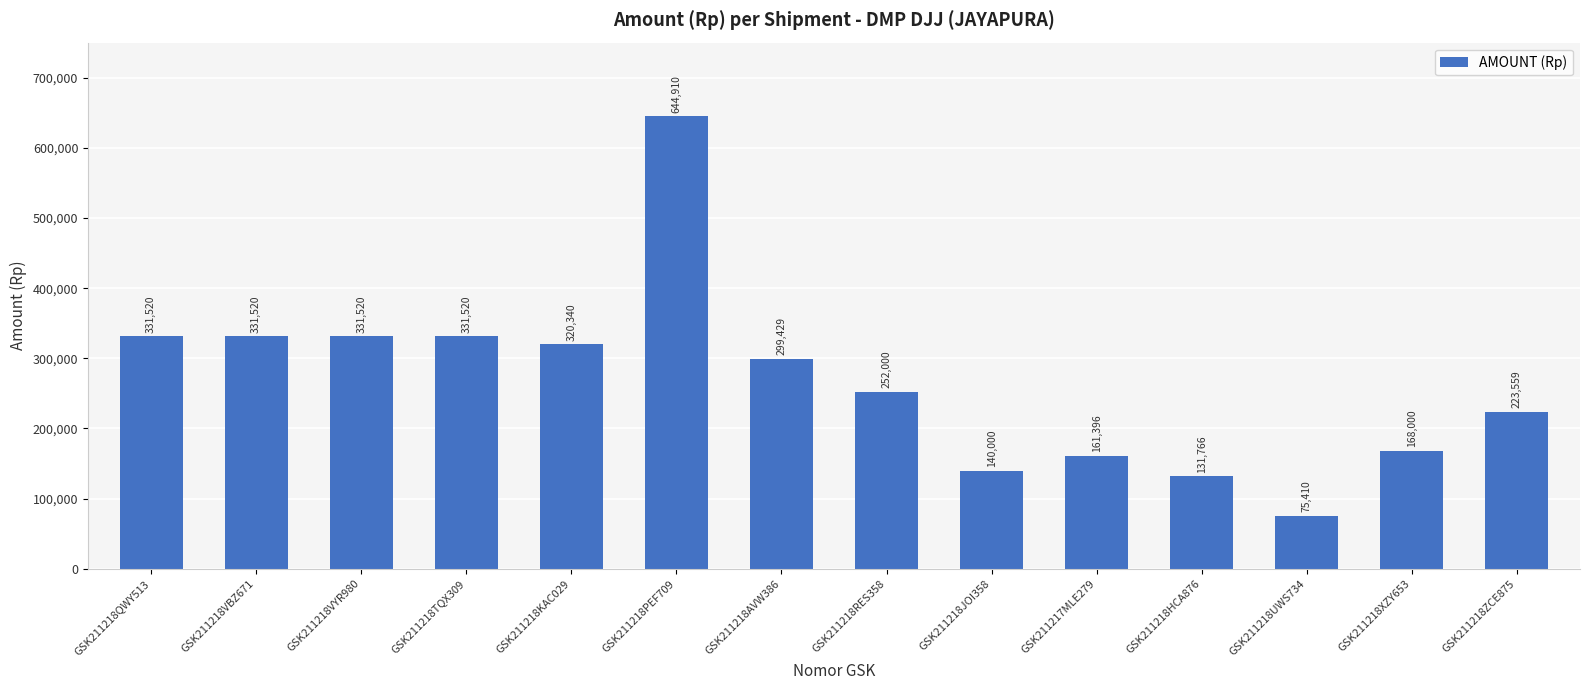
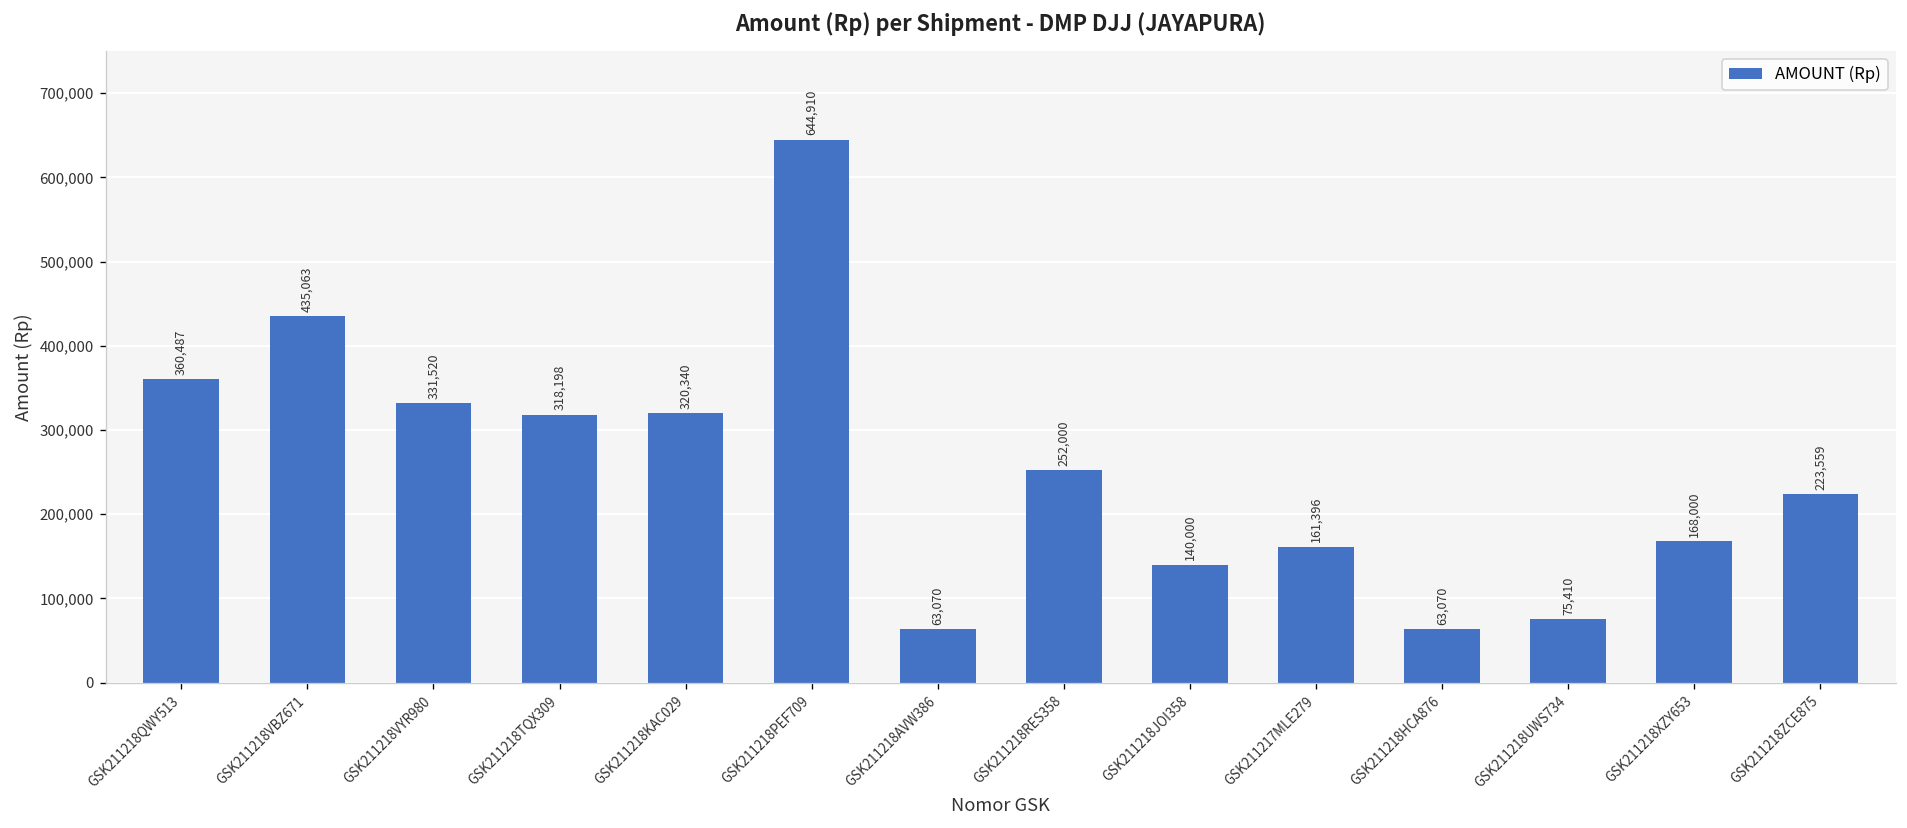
GSK211218QWY513: 331,520 -> 360,487
GSK211218VBZ671: 331,520 -> 435,063
GSK211218TQX309: 331,520 -> 318,198
GSK211218AVW386: 299,429 -> 63,070
GSK211218HCA876: 131,766 -> 63,070
